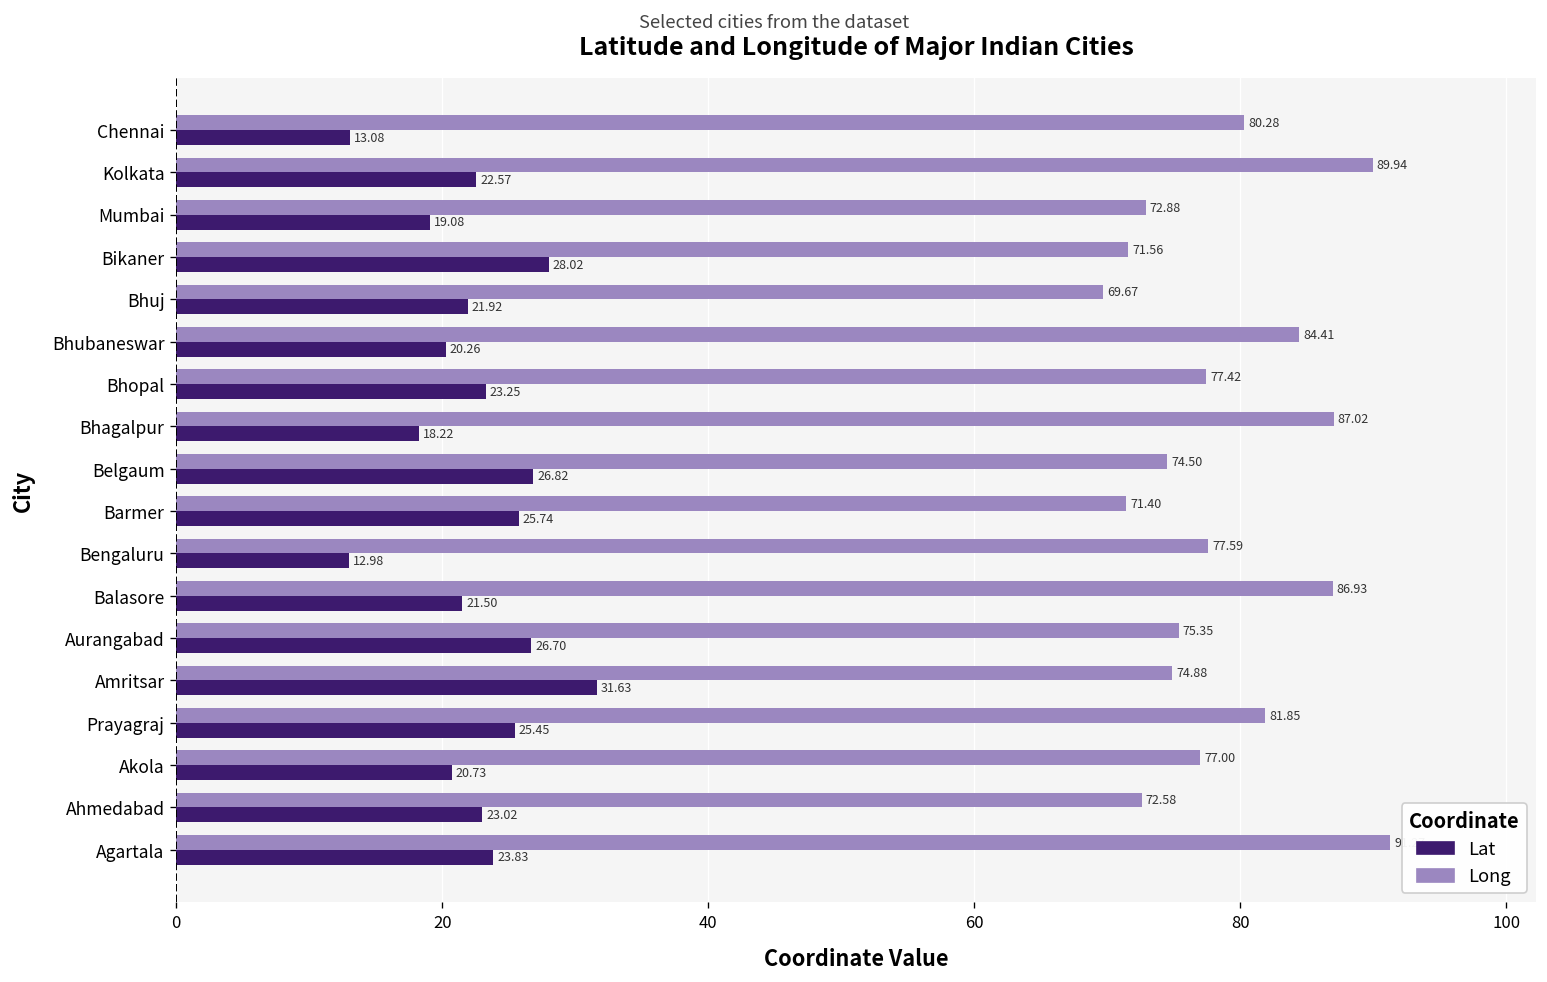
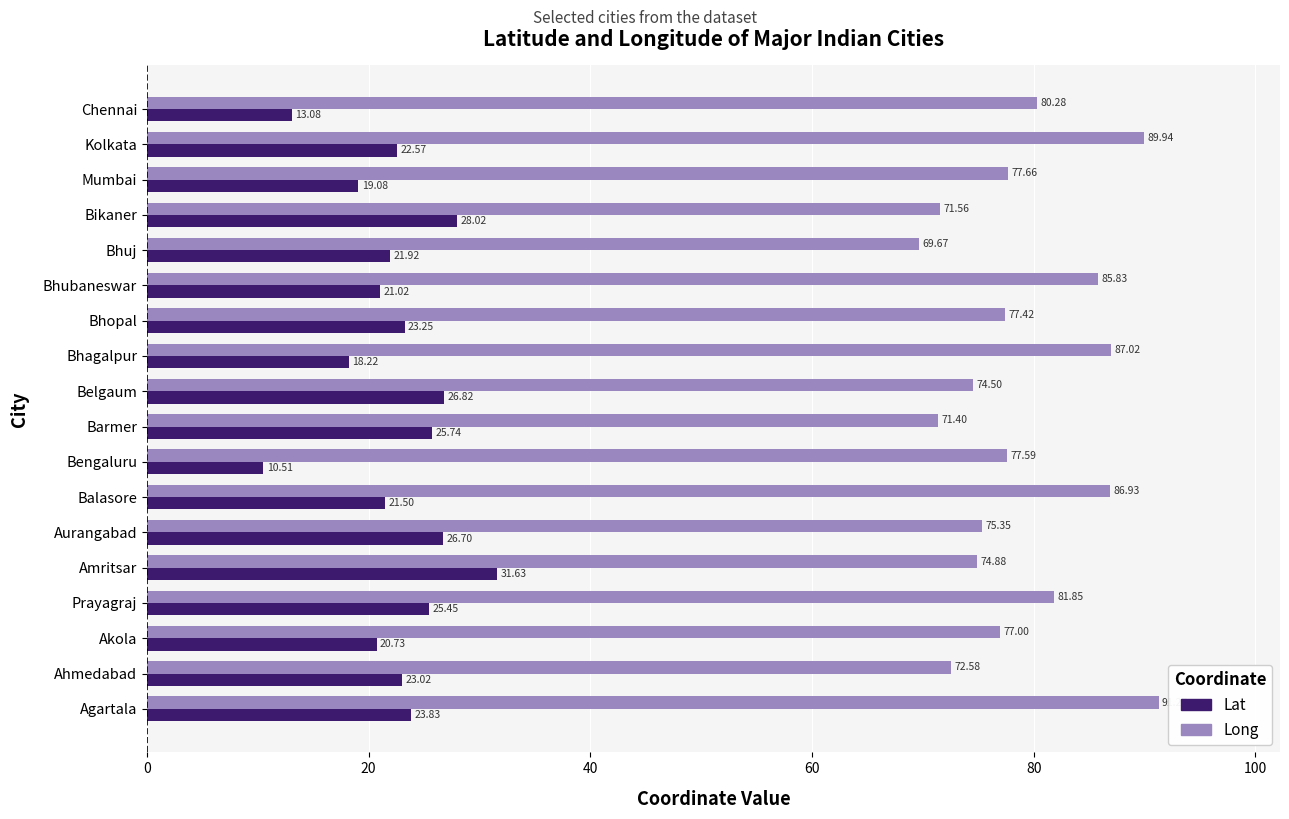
Long, Mumbai: 72.88 -> 77.66
Long, Bhubaneswar: 84.41 -> 85.83
Lat, Bhubaneswar: 20.26 -> 21.02
Lat, Bengaluru: 12.98 -> 10.51
